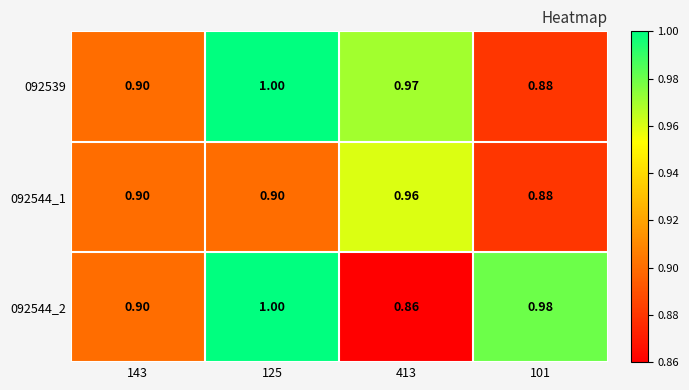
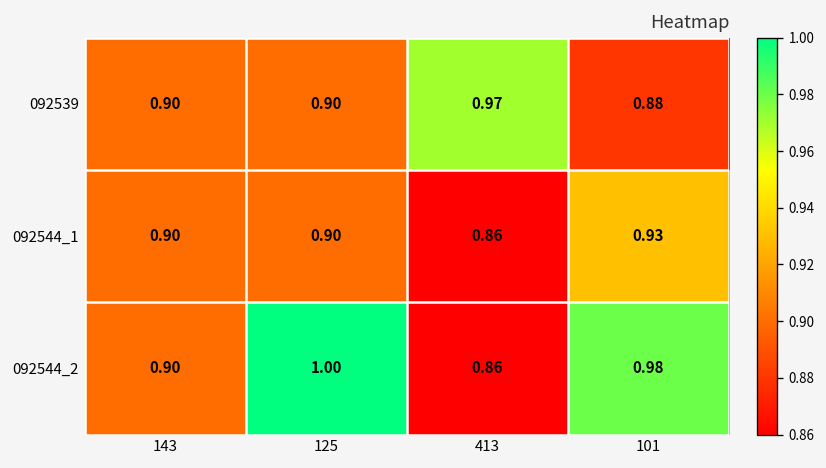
092539, 125: 1.00 -> 0.90
092544_1, 413: 0.96 -> 0.86
092544_1, 101: 0.88 -> 0.93
